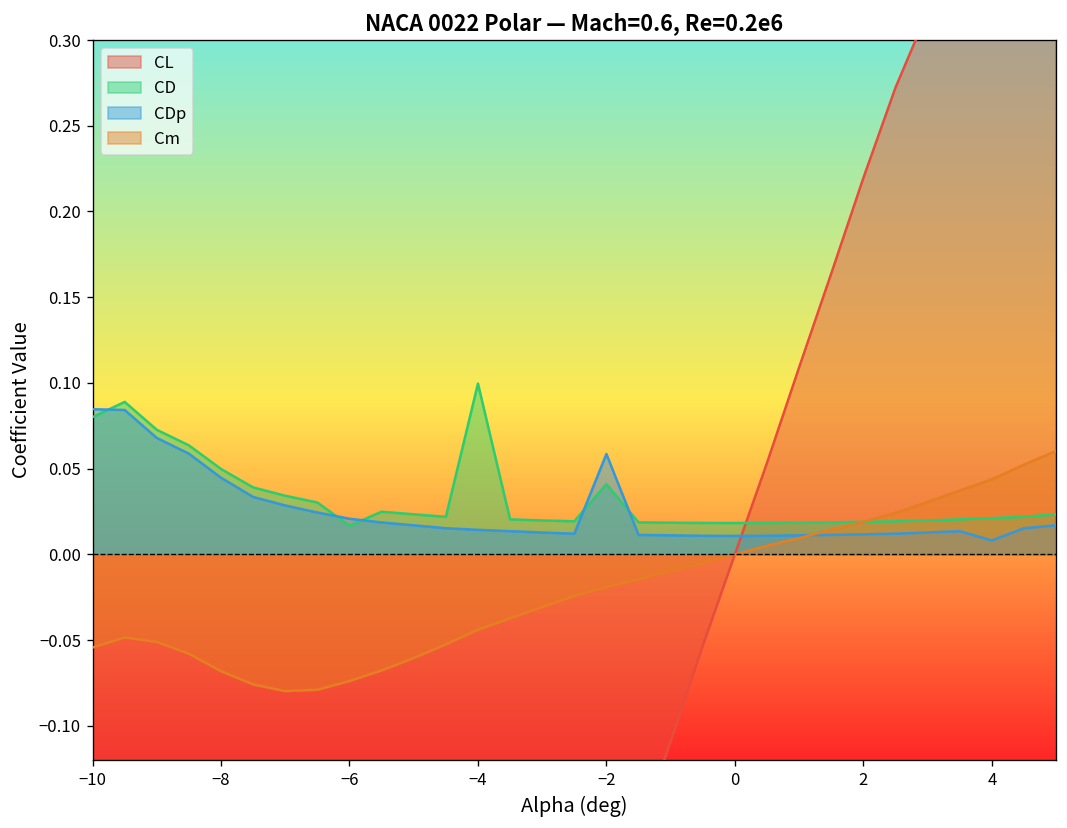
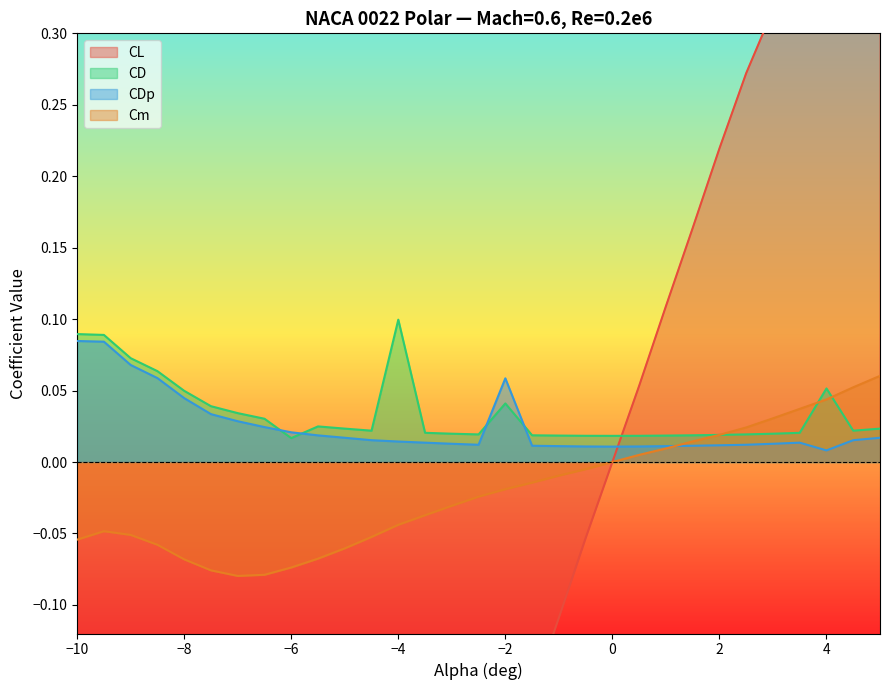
CD, −10: 0.080 -> 0.090
CD, 4: 0.021 -> 0.051
